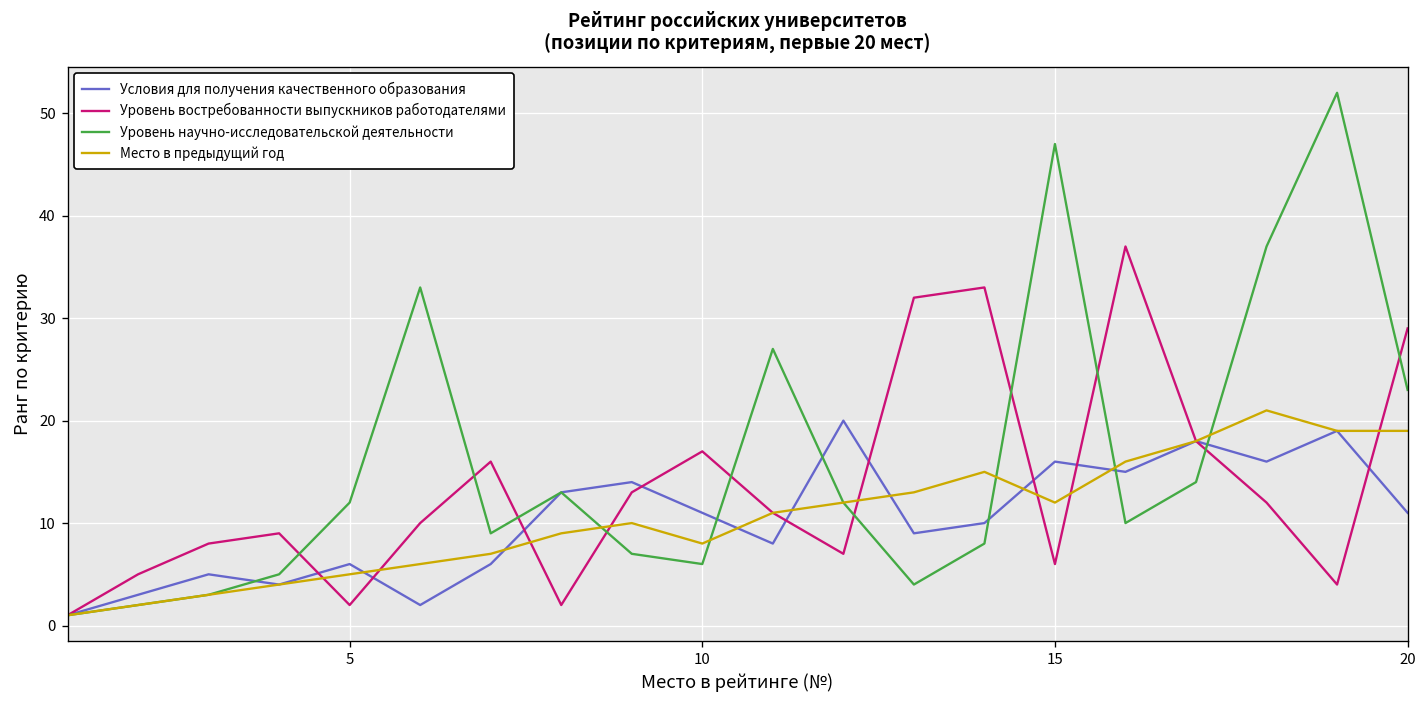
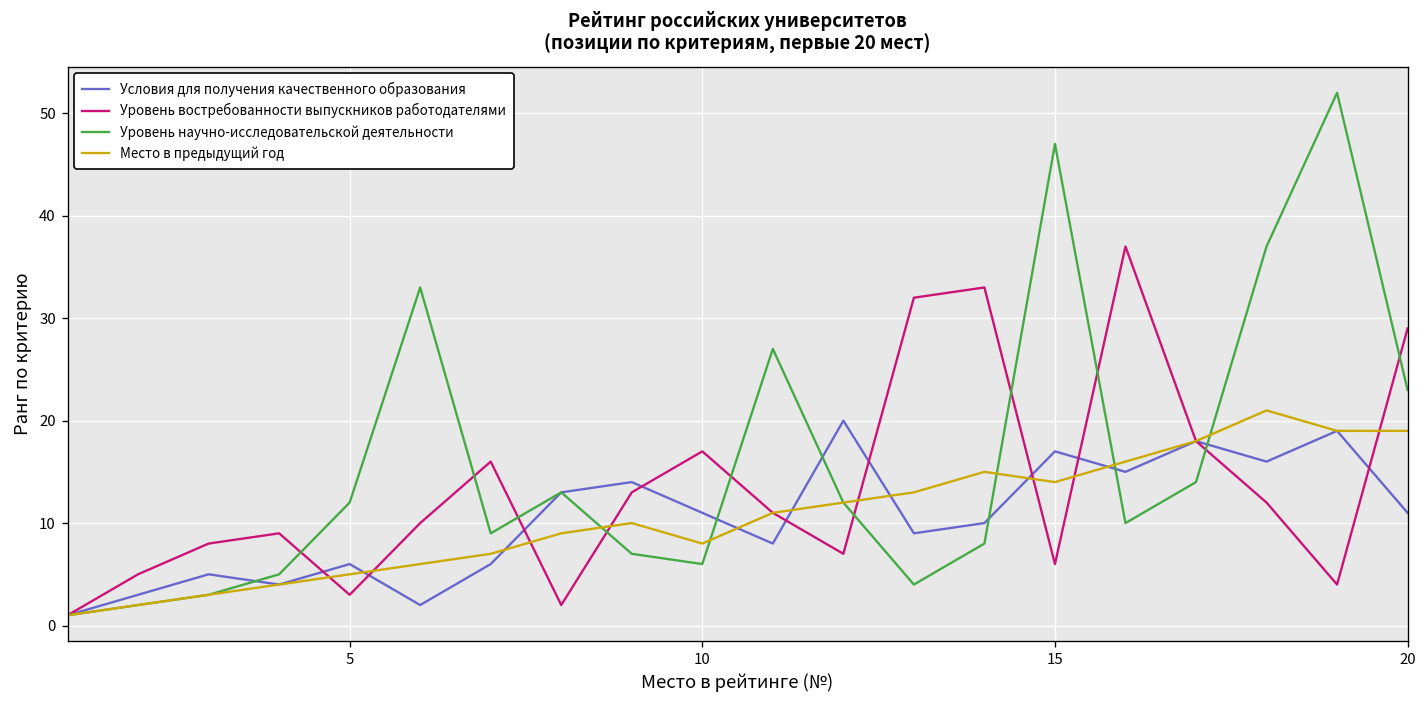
Уровень востребованности выпускников работодателями, 5: 2 -> 3
Условия для получения качественного образования, 15: 16 -> 17
Место в предыдущий год, 15: 12 -> 14
